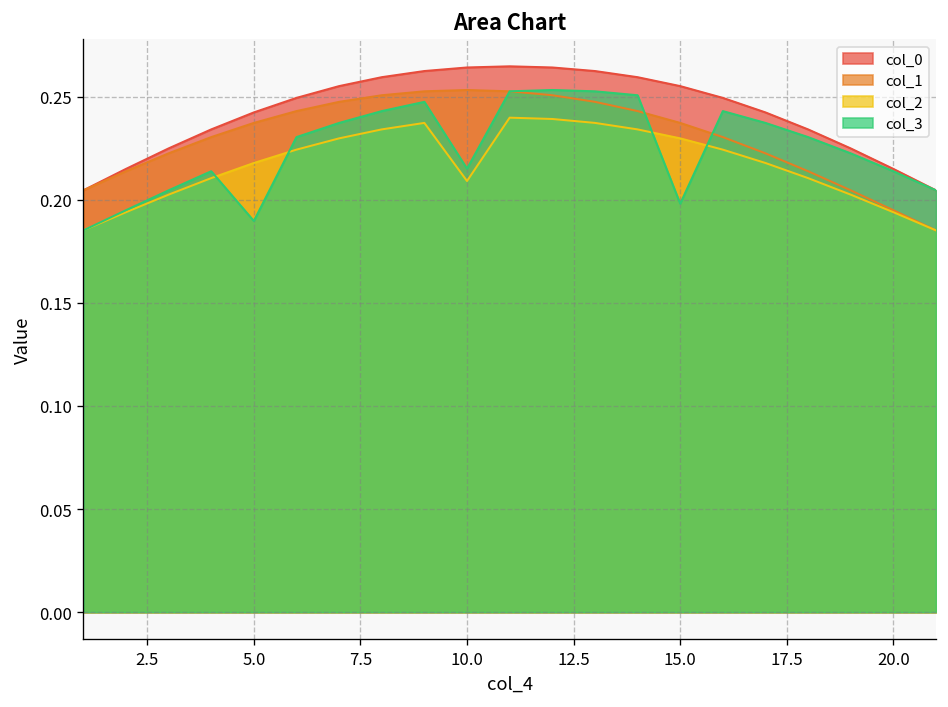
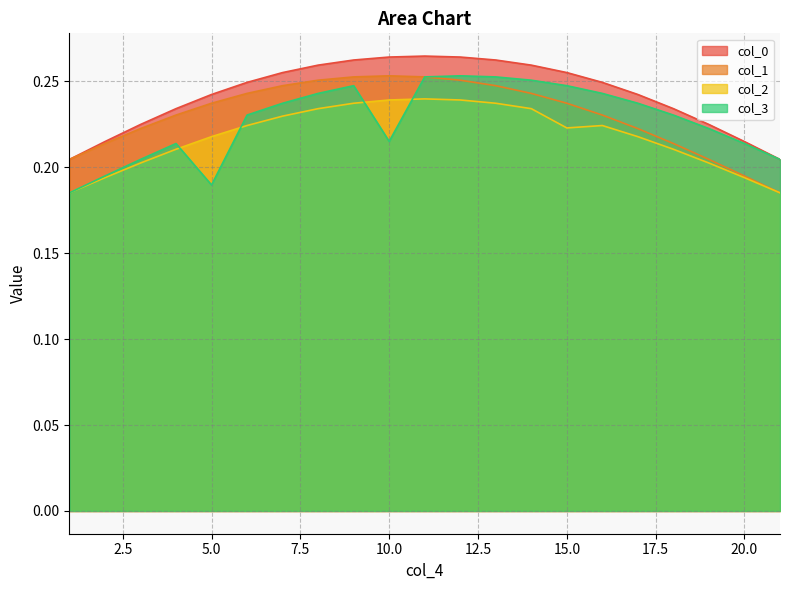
col_2, 10.0: 0.209 -> 0.239
col_2, 15.0: 0.230 -> 0.223
col_3, 15.0: 0.198 -> 0.247
